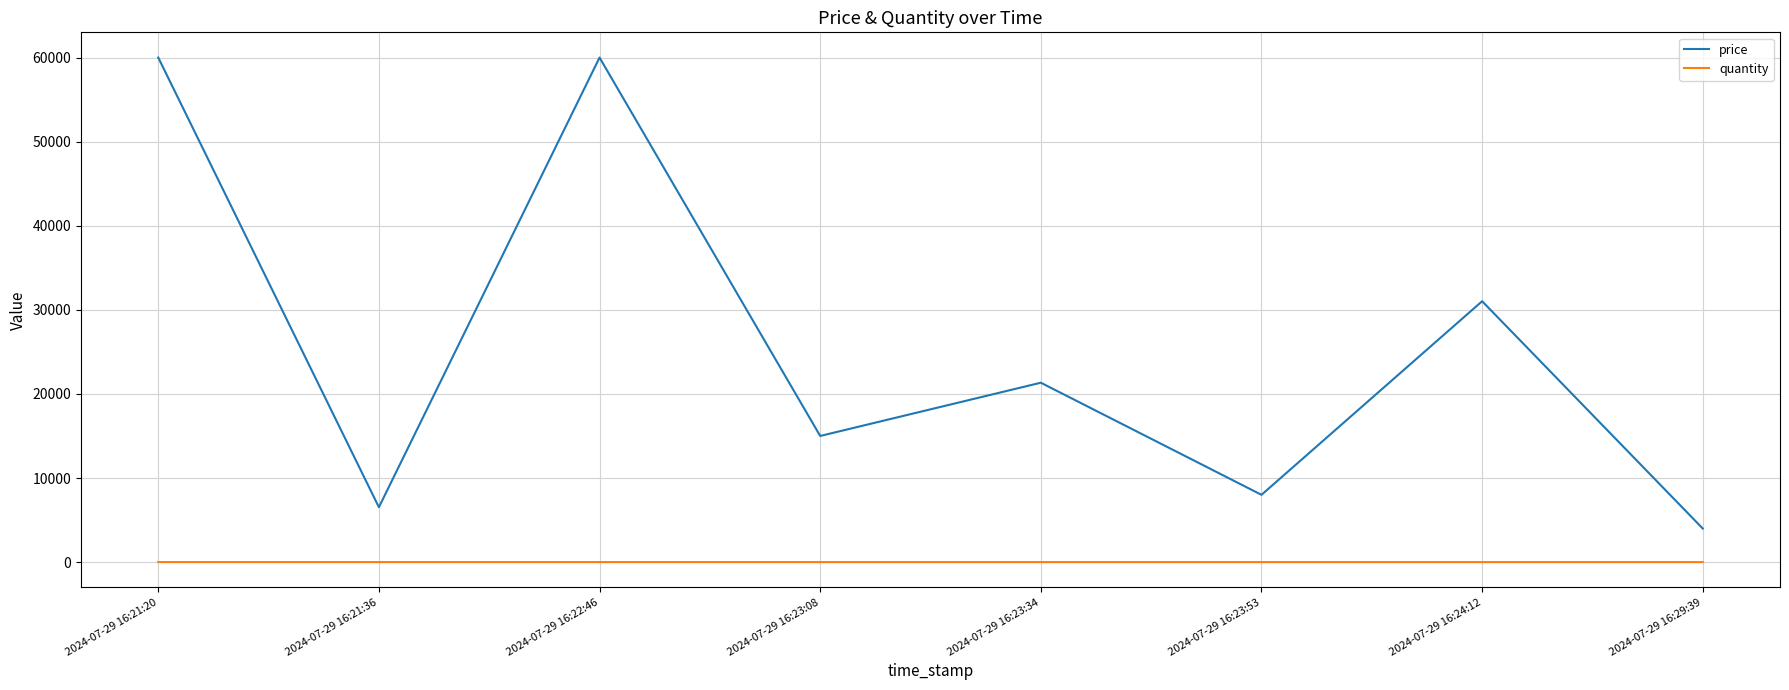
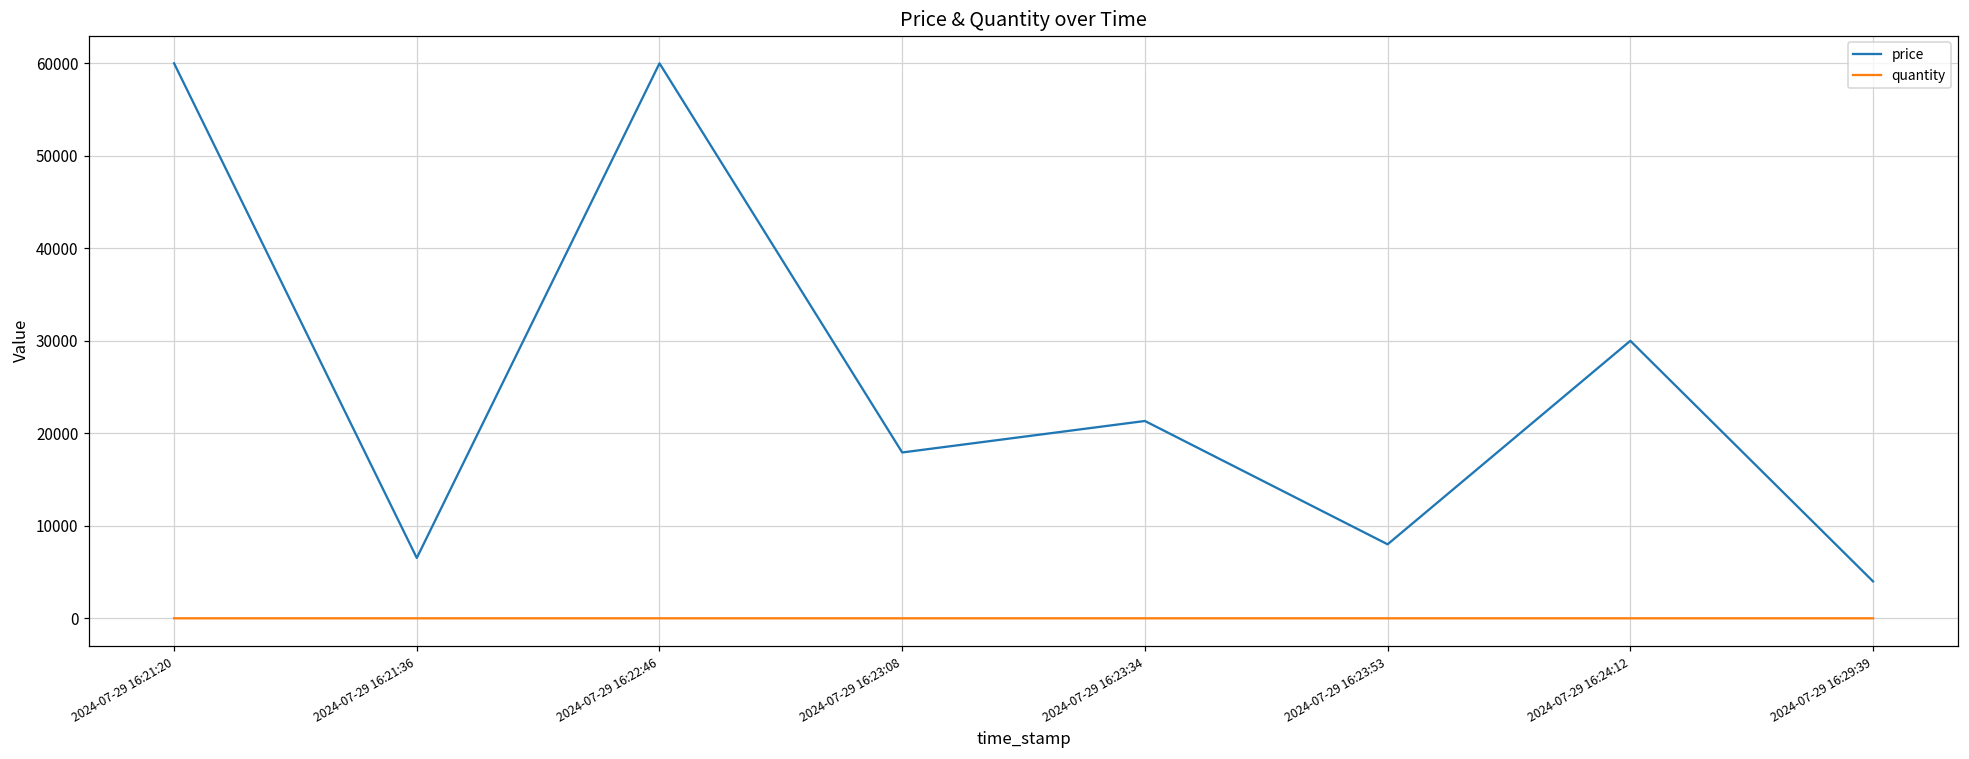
price, 2024-07-29 16:23:08: 15000 -> 18000
price, 2024-07-29 16:24:12: 31000 -> 30000
